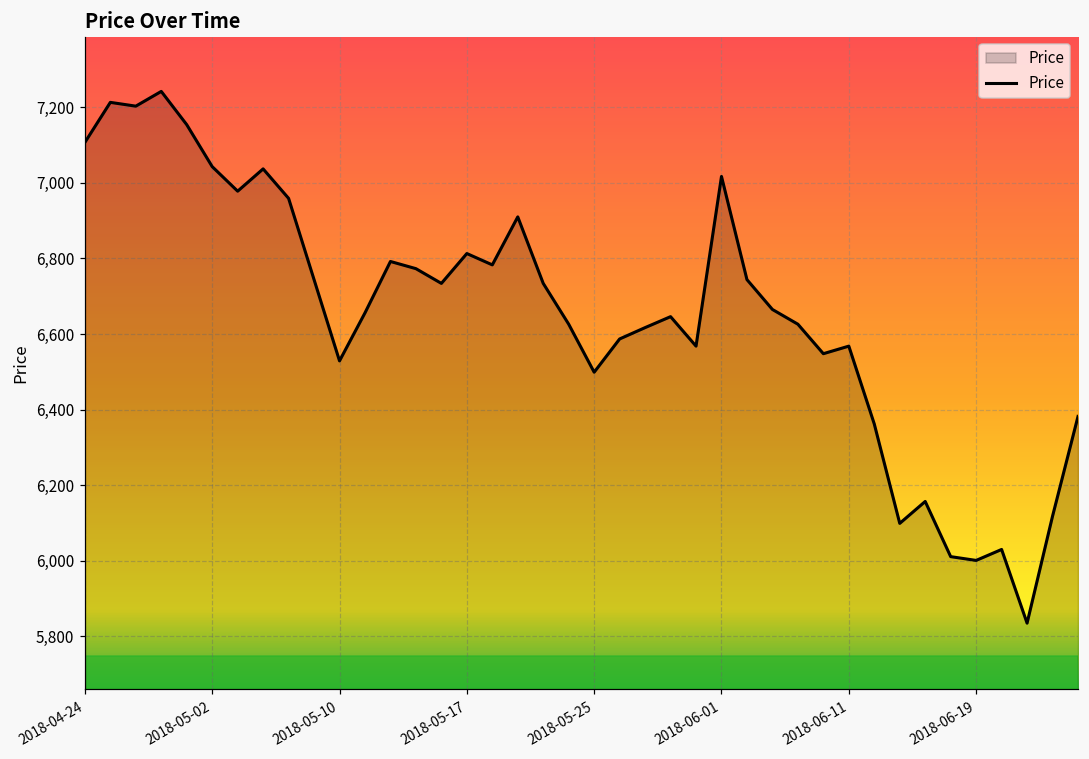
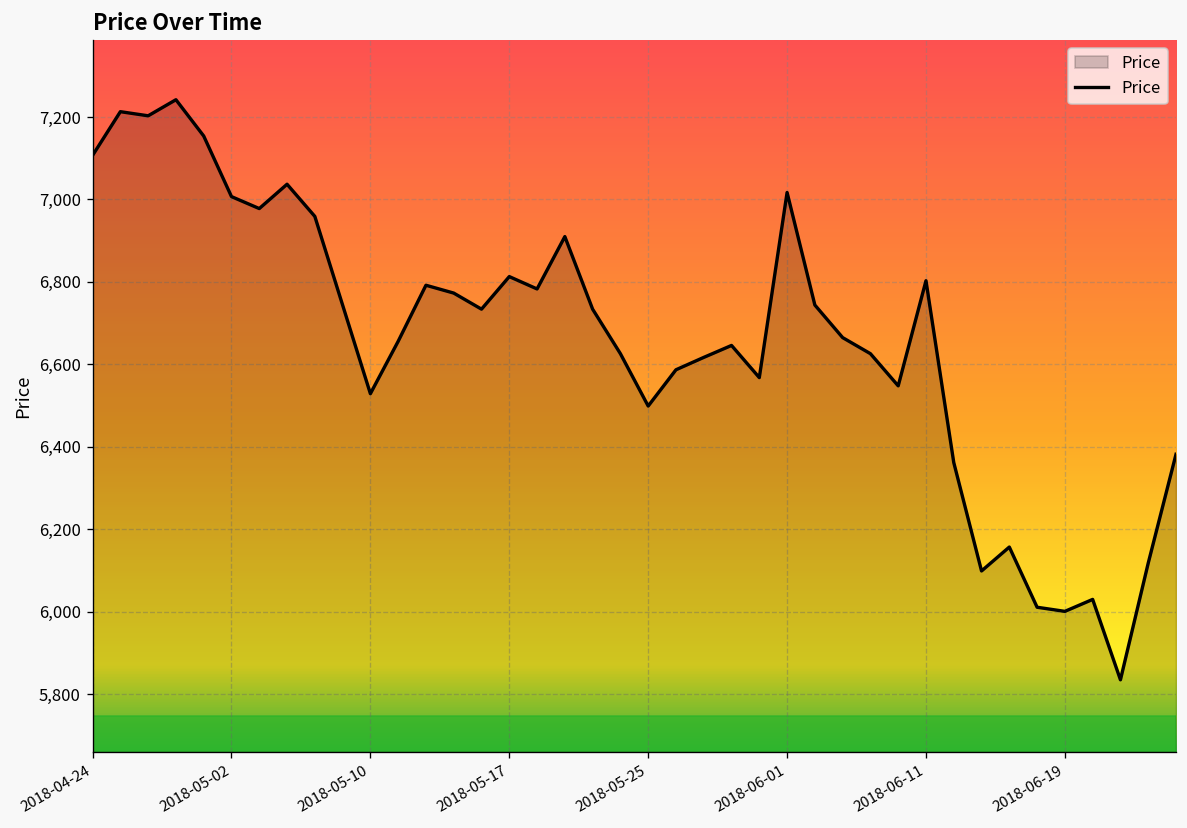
2018-05-02: 7,040 -> 7,010
2018-06-11: 6,570 -> 6,800
